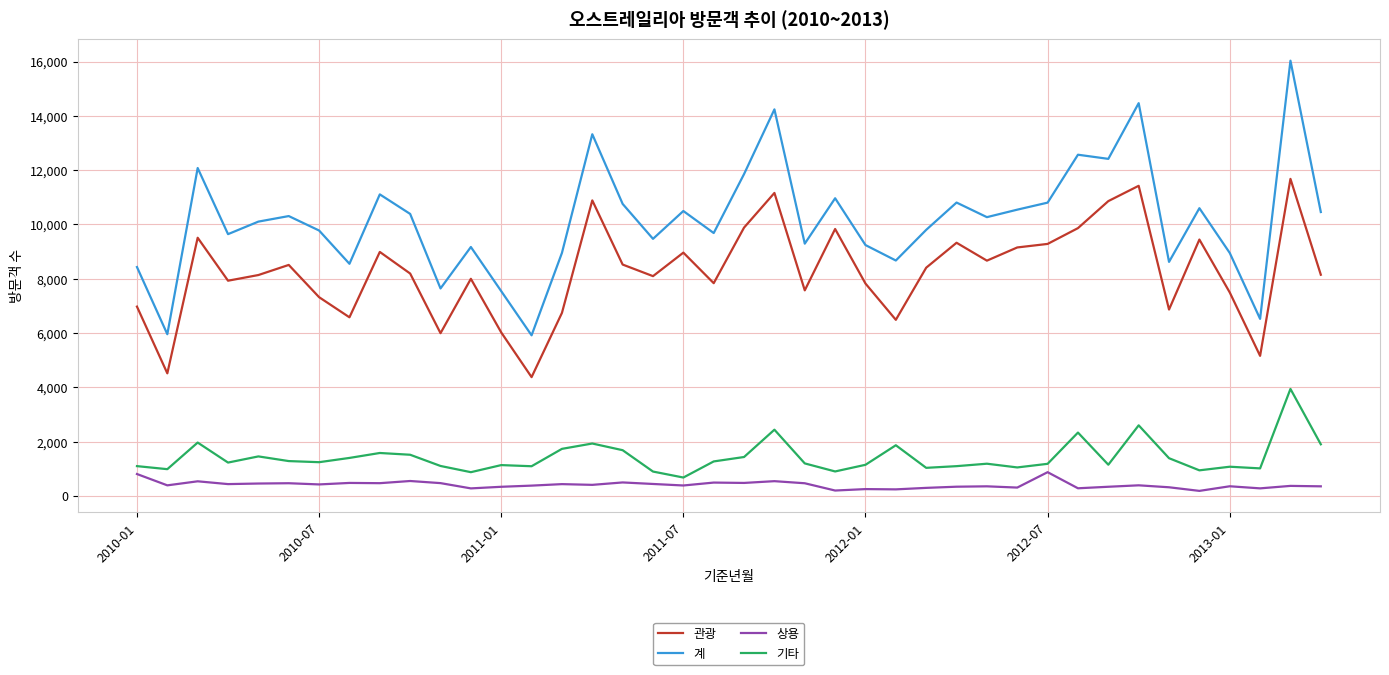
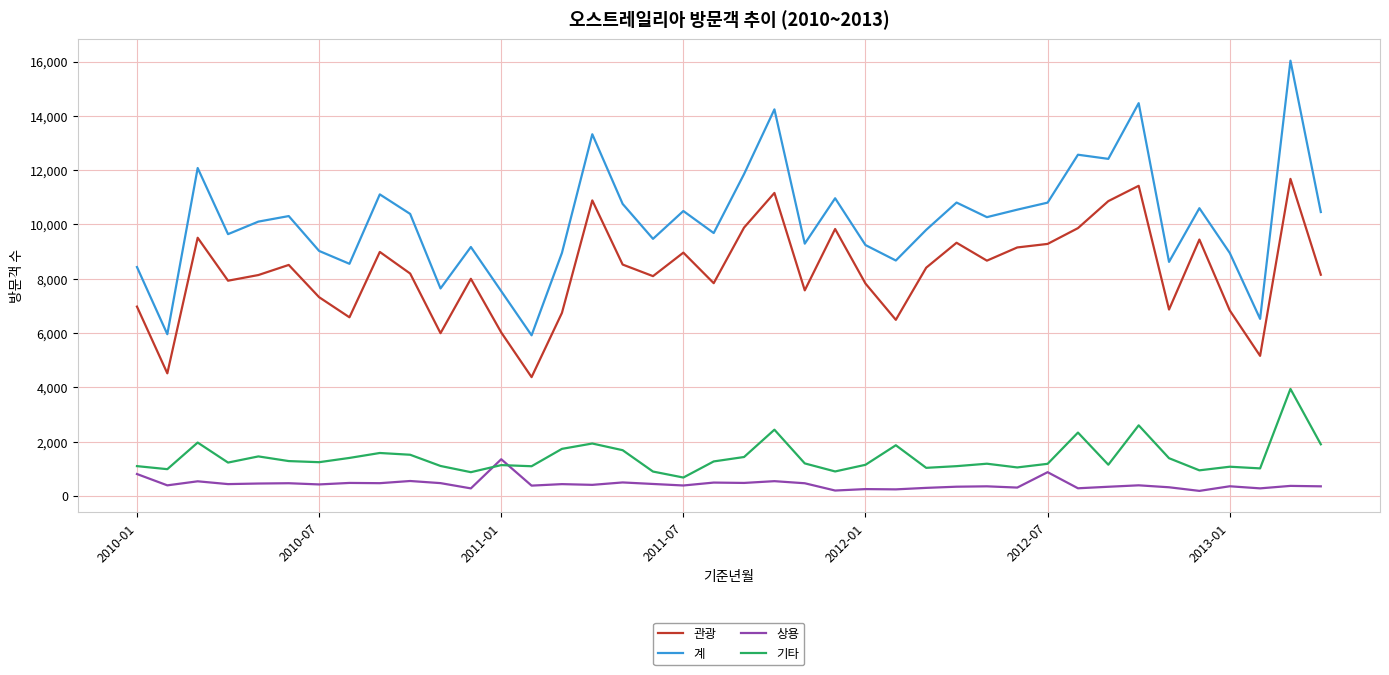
계, 2010-07: 9,800 -> 9,000
상용, 2011-01: 300 -> 1,400
관광, 2013-01: 7,500 -> 6,800
